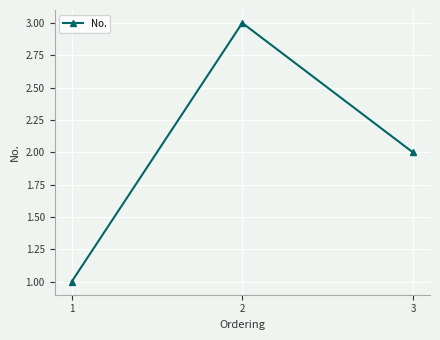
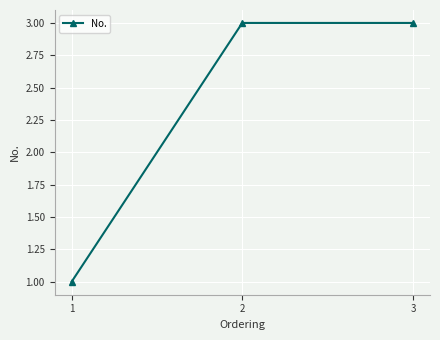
3: 2 -> 3
